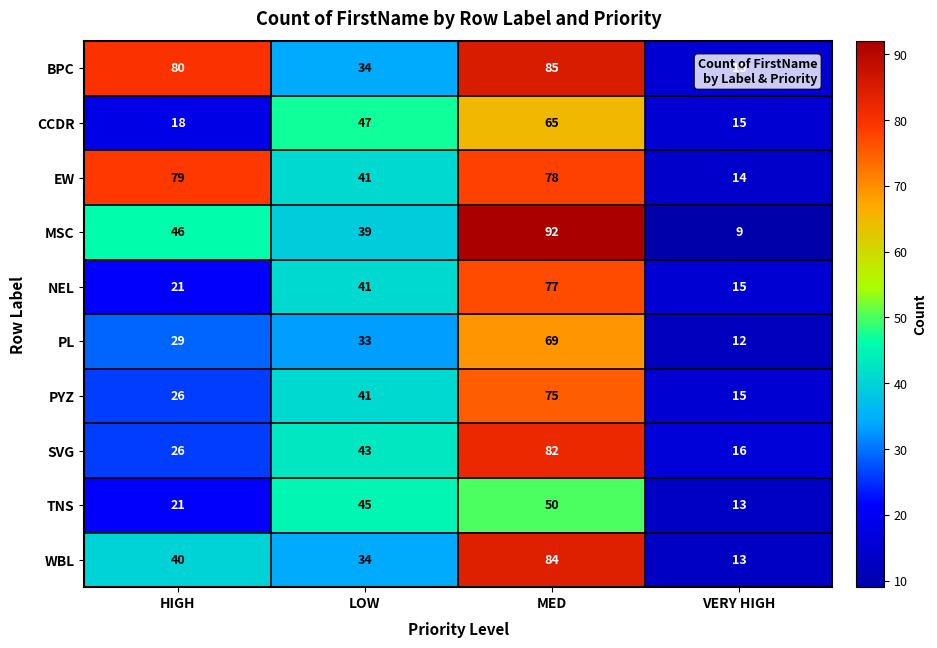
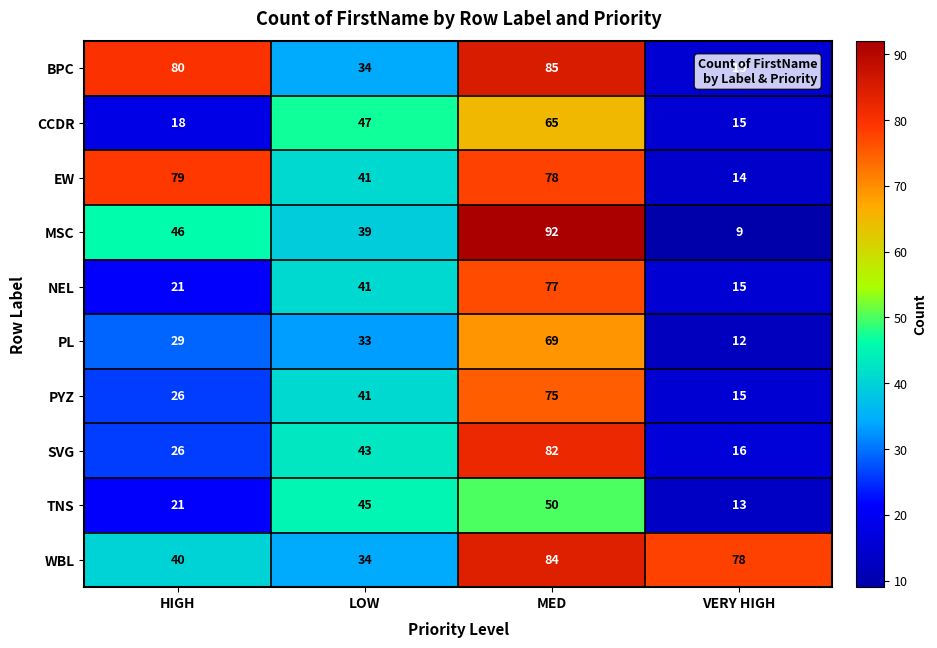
WBL, VERY HIGH: 13 -> 78
